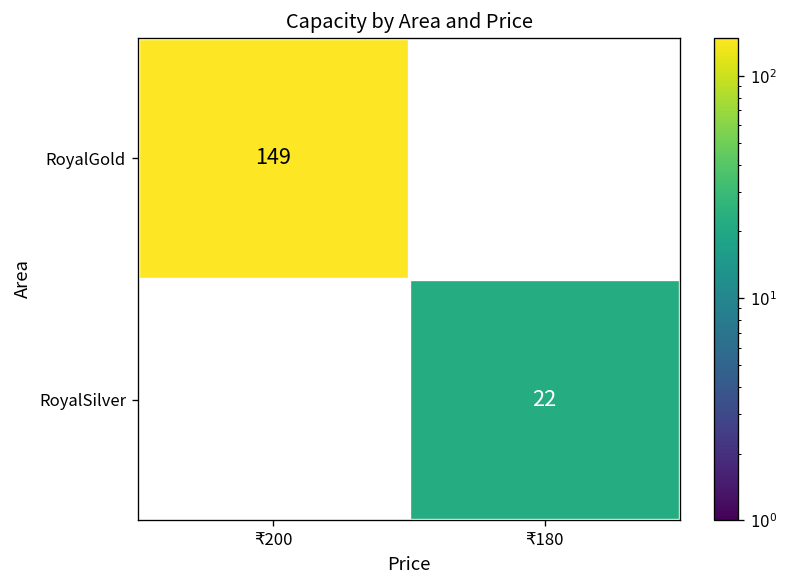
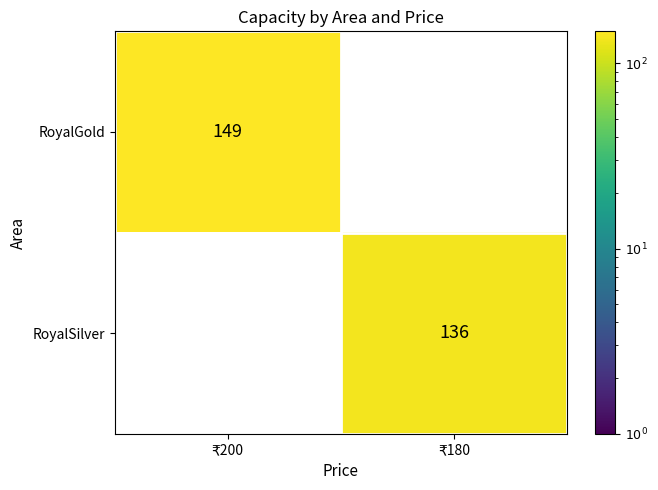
RoyalSilver, ₹180: 22 -> 136
